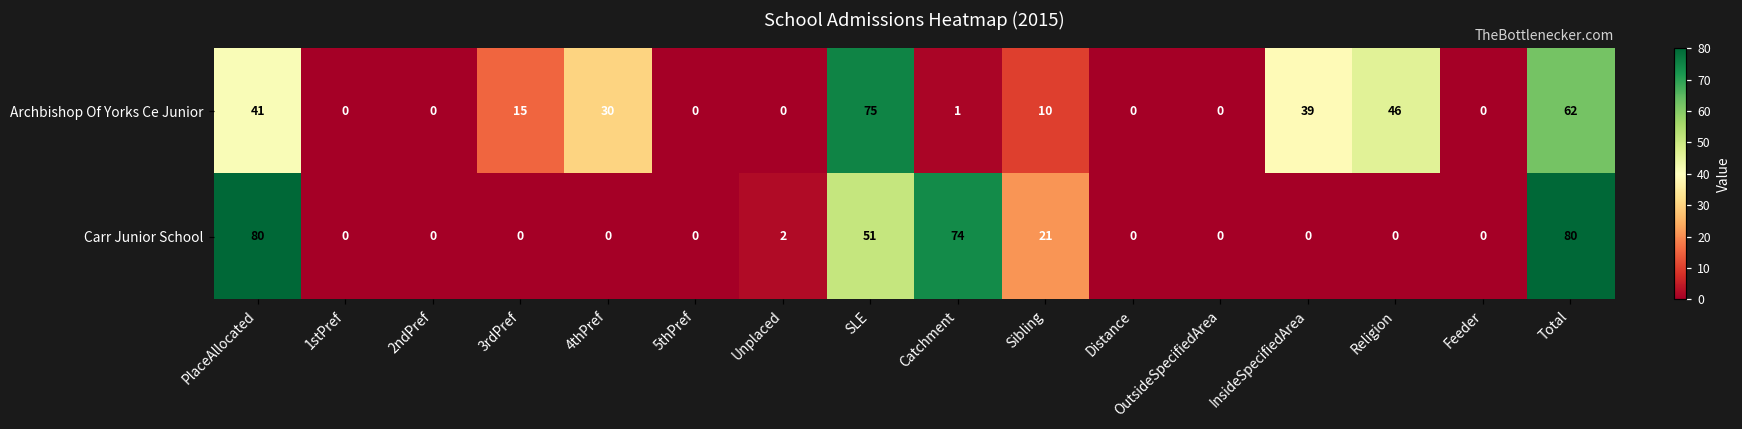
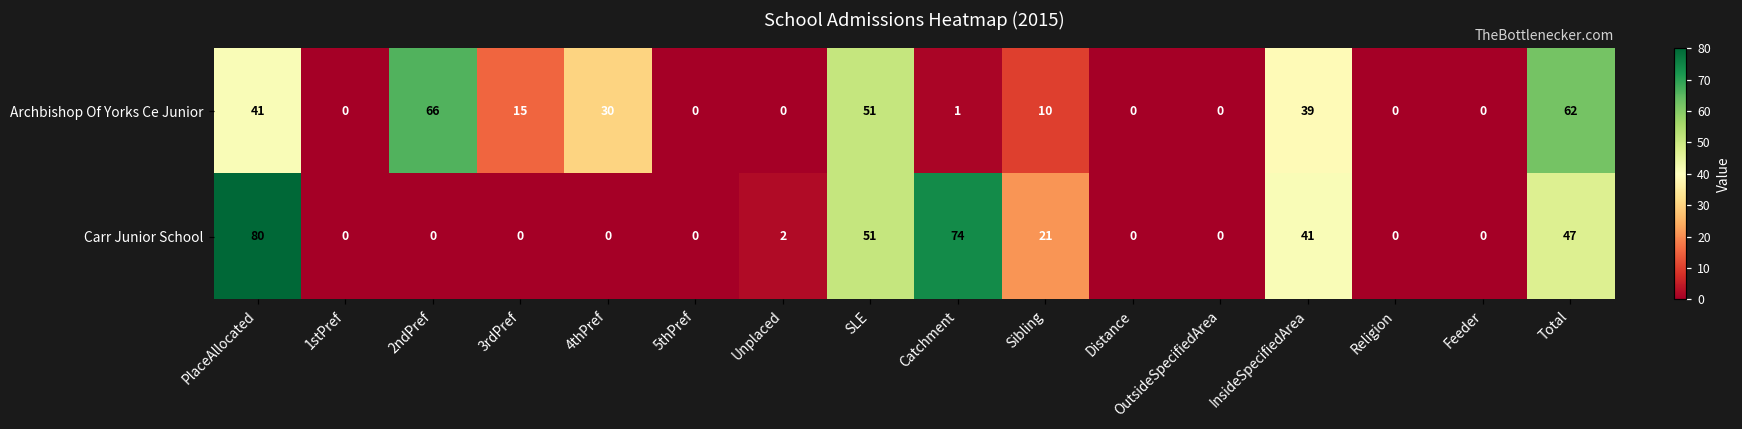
Archbishop Of Yorks Ce Junior, 2ndPref: 0 -> 66
Archbishop Of Yorks Ce Junior, SLE: 75 -> 51
Archbishop Of Yorks Ce Junior, Religion: 46 -> 0
Carr Junior School, InsideSpecifiedArea: 0 -> 41
Carr Junior School, Total: 80 -> 47
